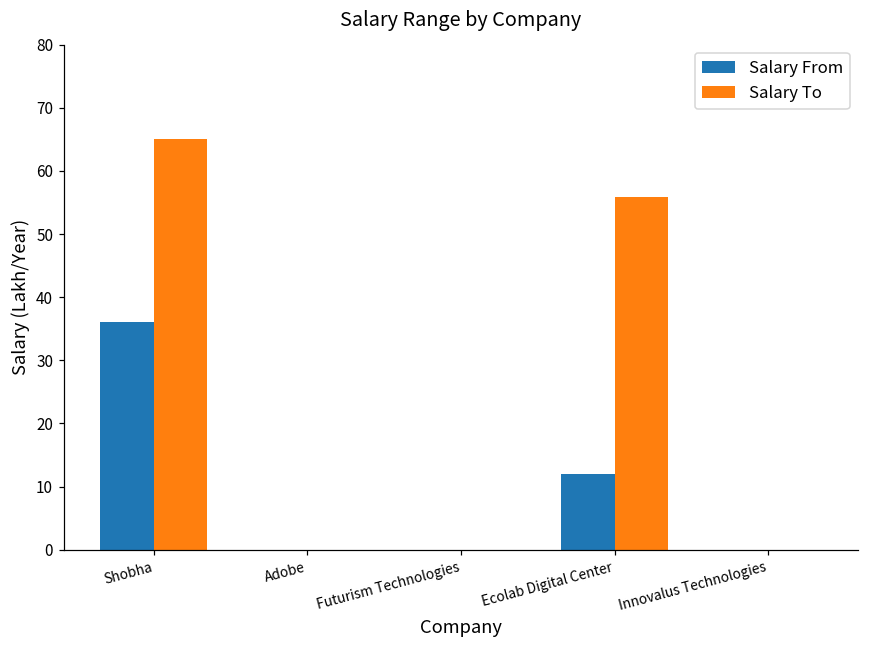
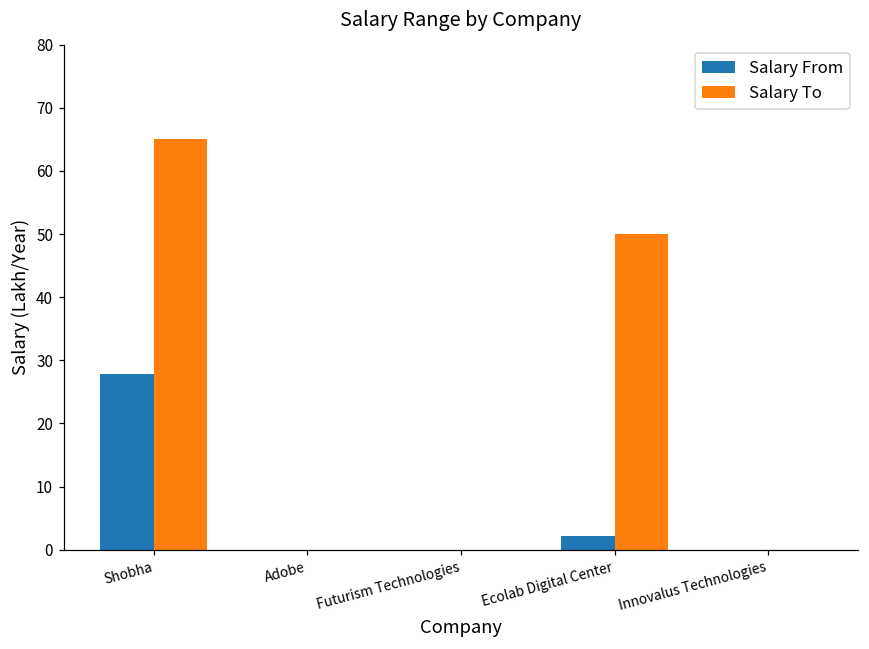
Salary From, Shobha: 36 -> 28
Salary From, Ecolab Digital Center: 12 -> 2
Salary To, Ecolab Digital Center: 56 -> 50
